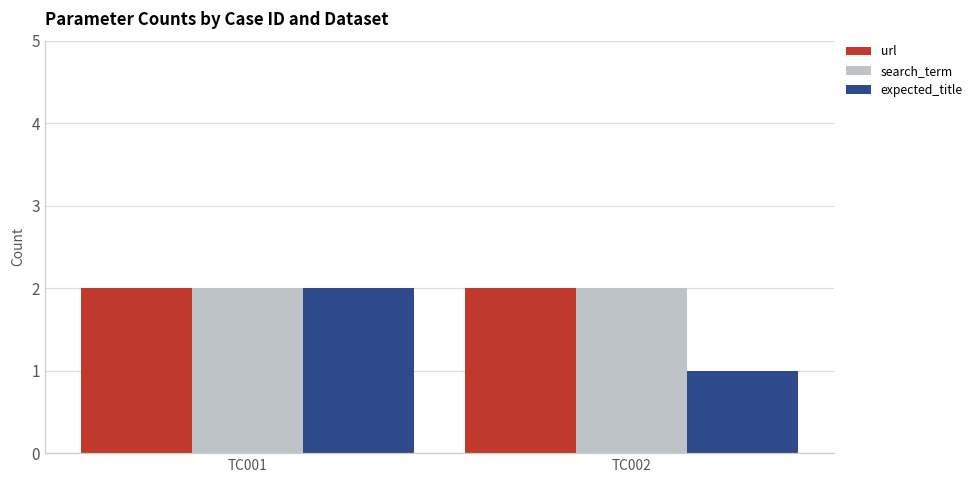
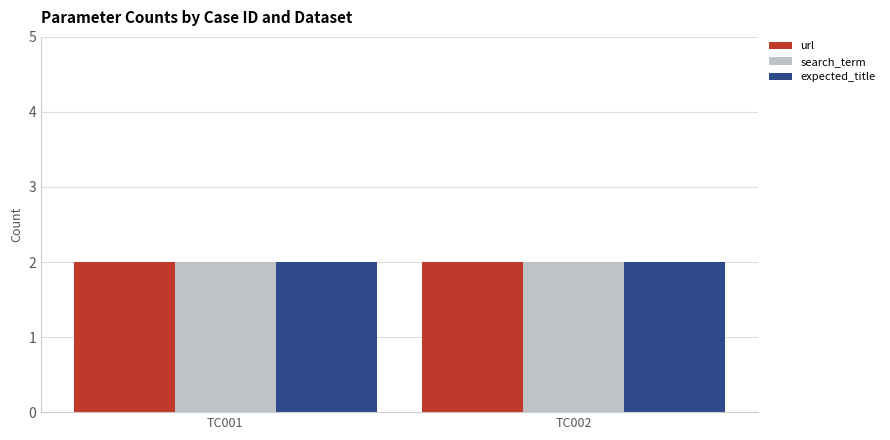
expected_title, TC002: 1 -> 2
